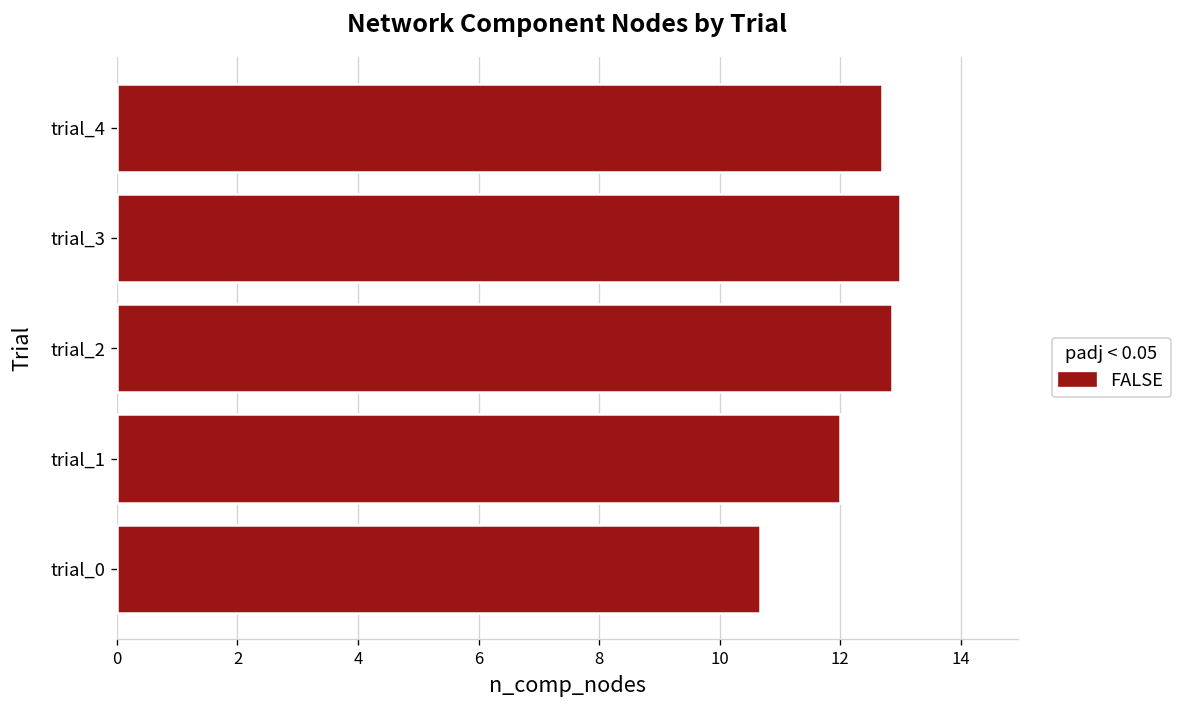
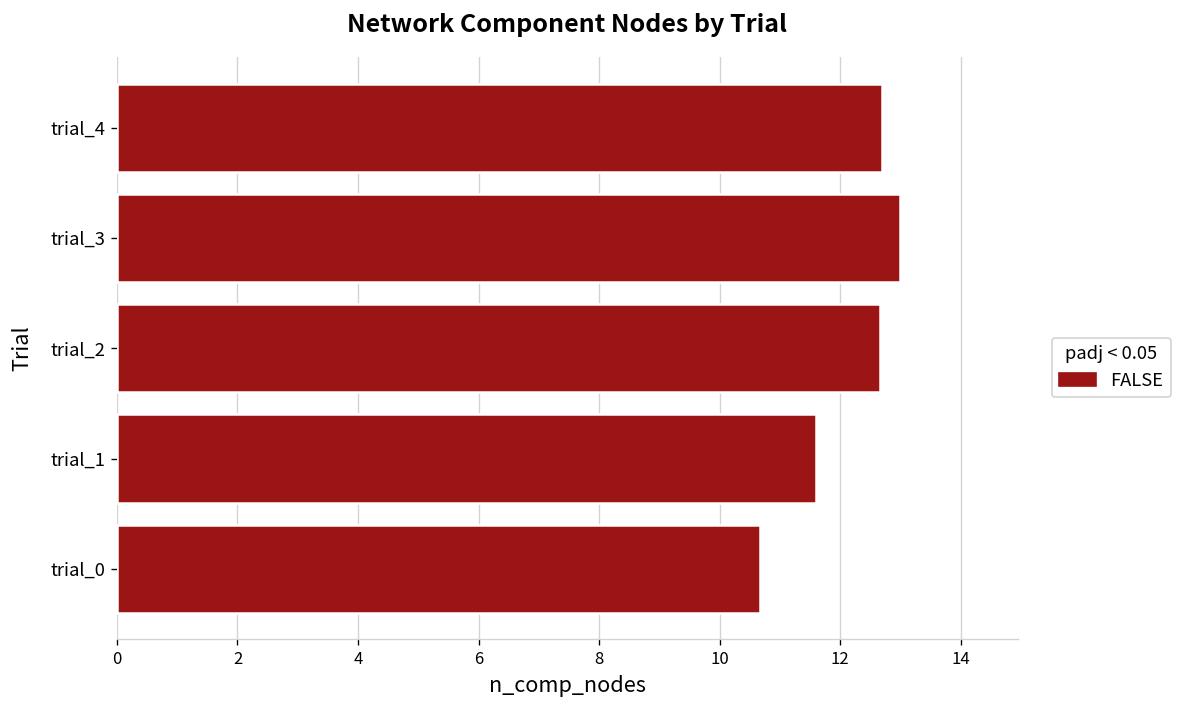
trial_2: 12.9 -> 12.7
trial_1: 12.0 -> 11.6
